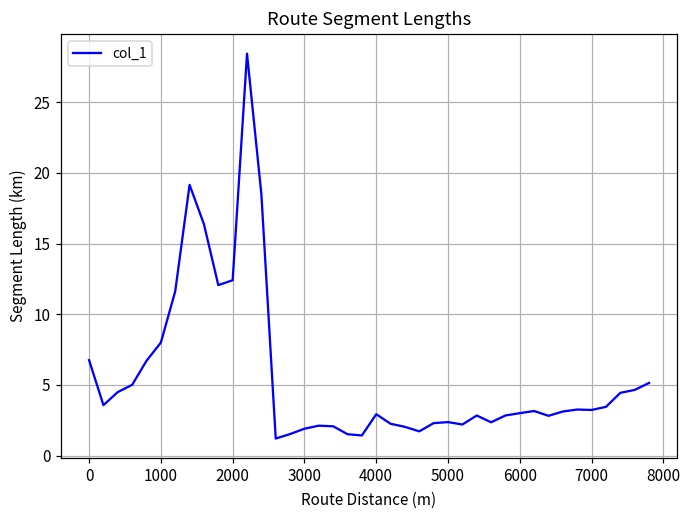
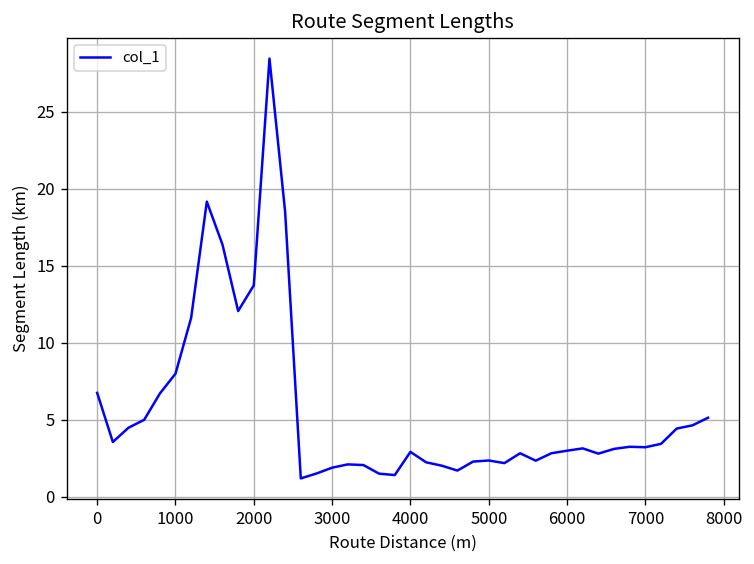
2000: 12.4 -> 13.7
